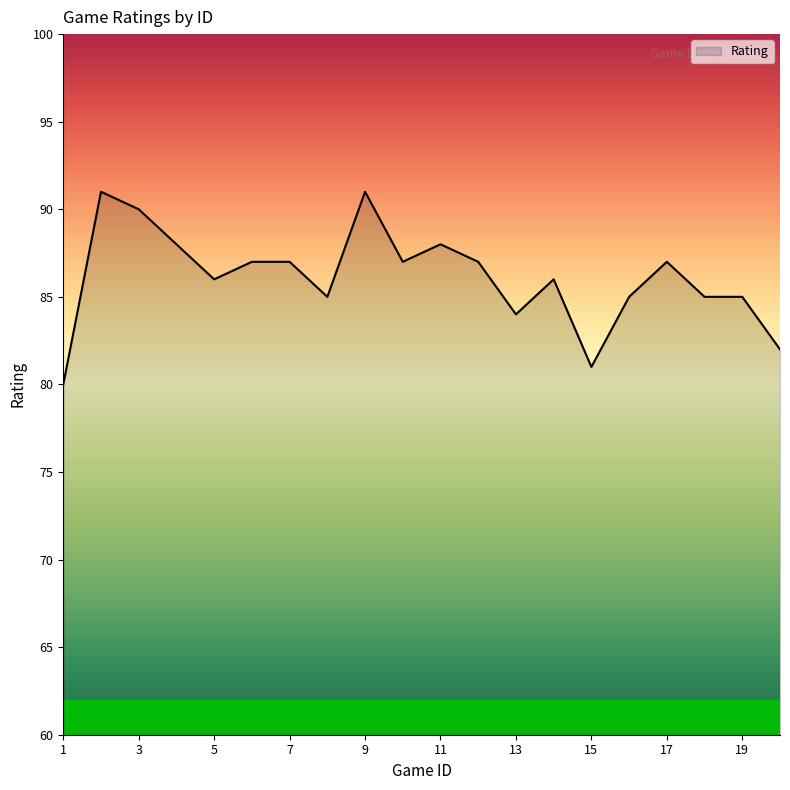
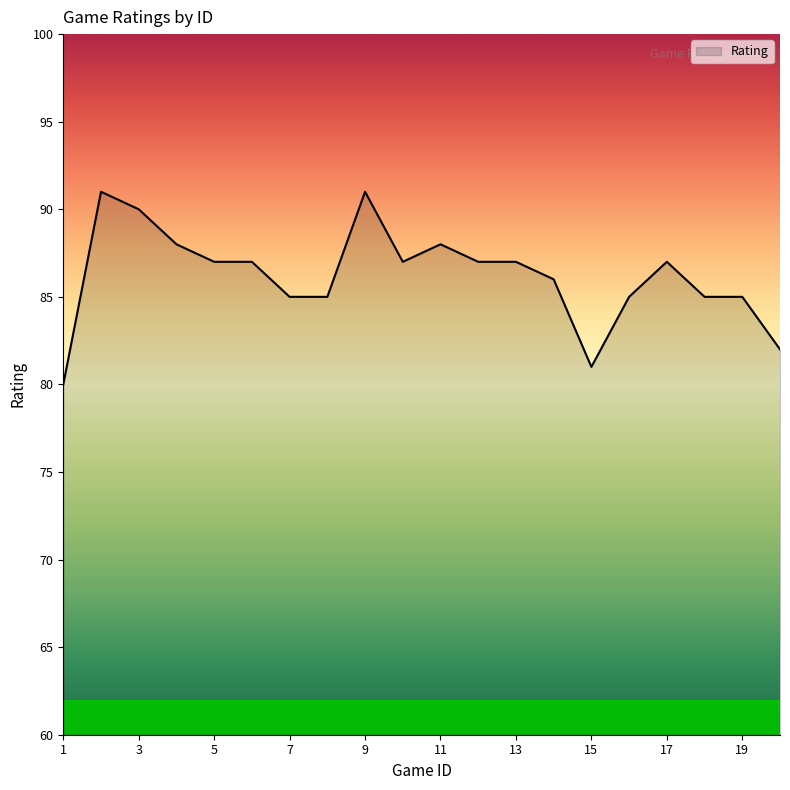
5: 86 -> 87
7: 87 -> 85
13: 84 -> 87
